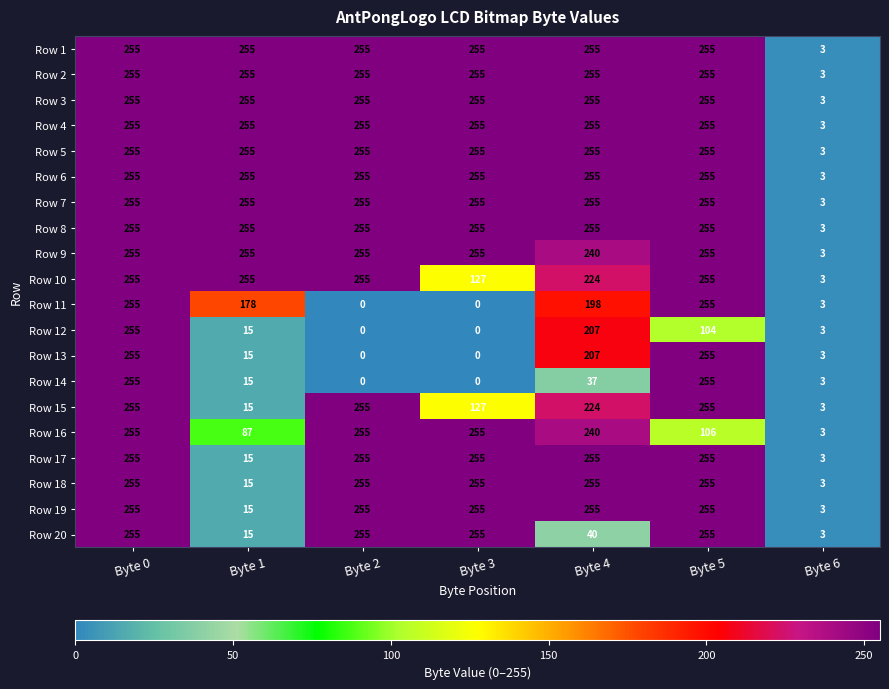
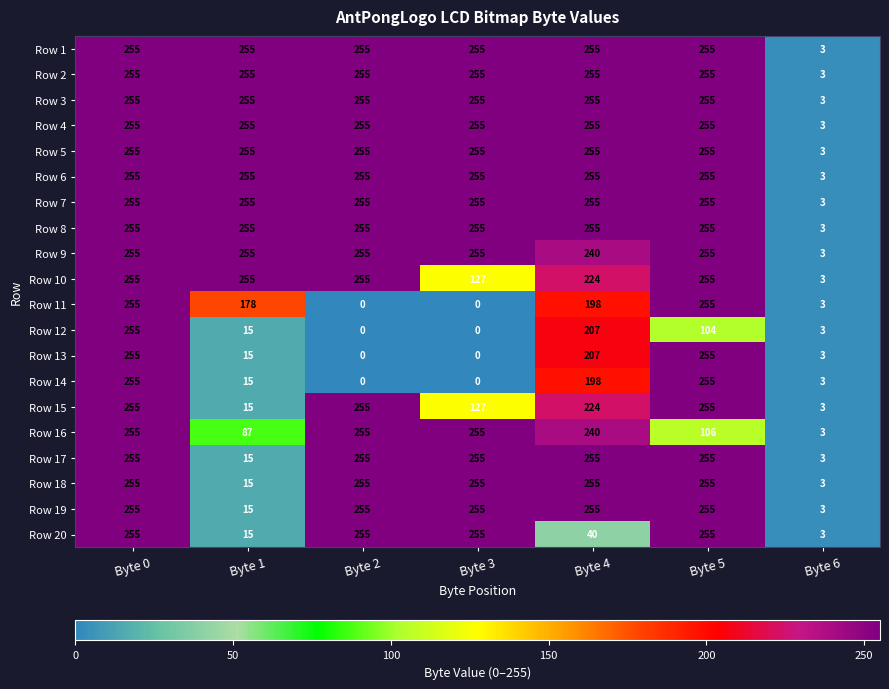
Row 14, Byte 4: 37 -> 198
